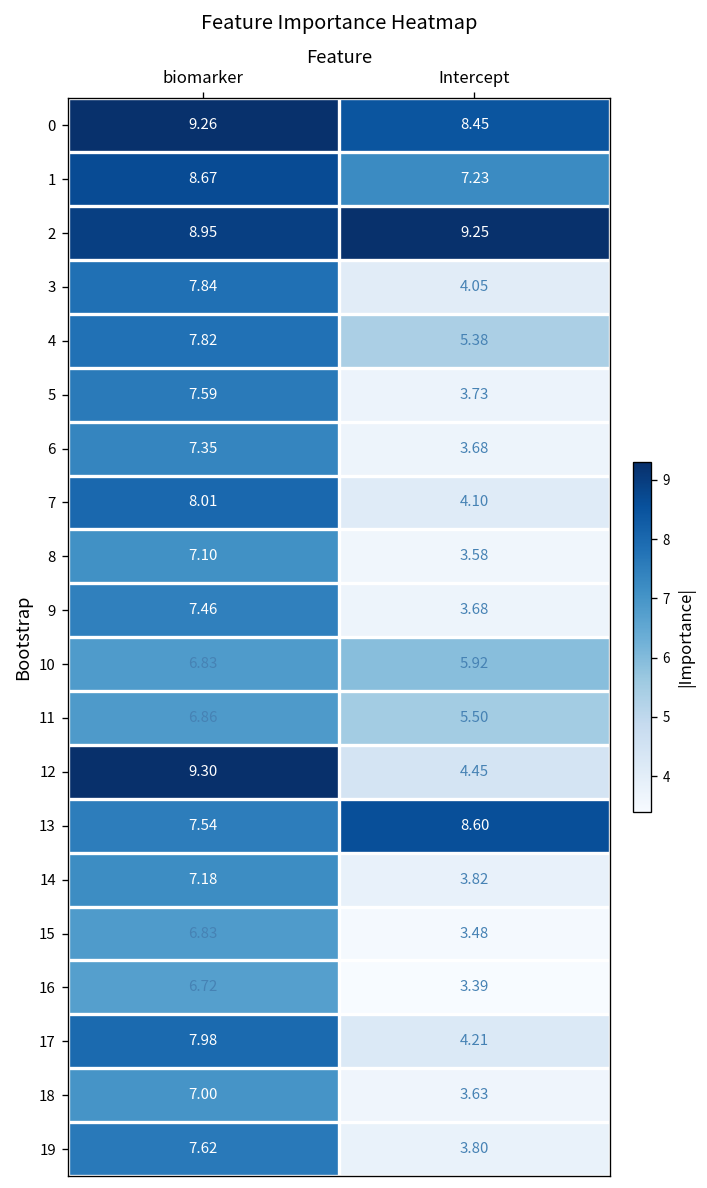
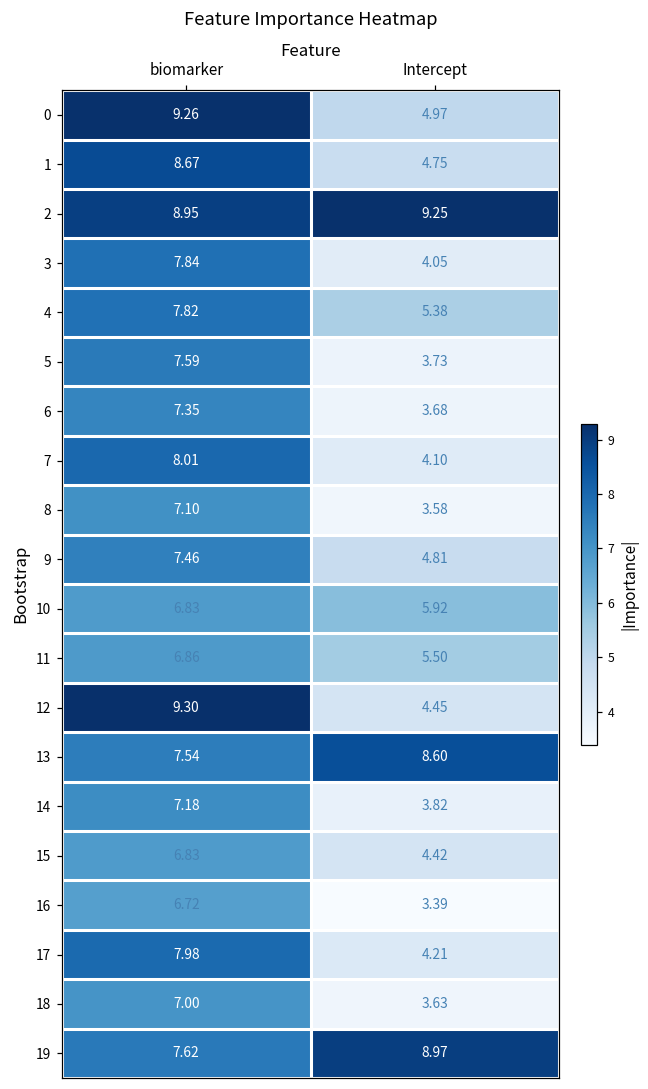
0, Intercept: 8.45 -> 4.97
1, Intercept: 7.23 -> 4.75
9, Intercept: 3.68 -> 4.81
15, Intercept: 3.48 -> 4.42
19, Intercept: 3.80 -> 8.97
